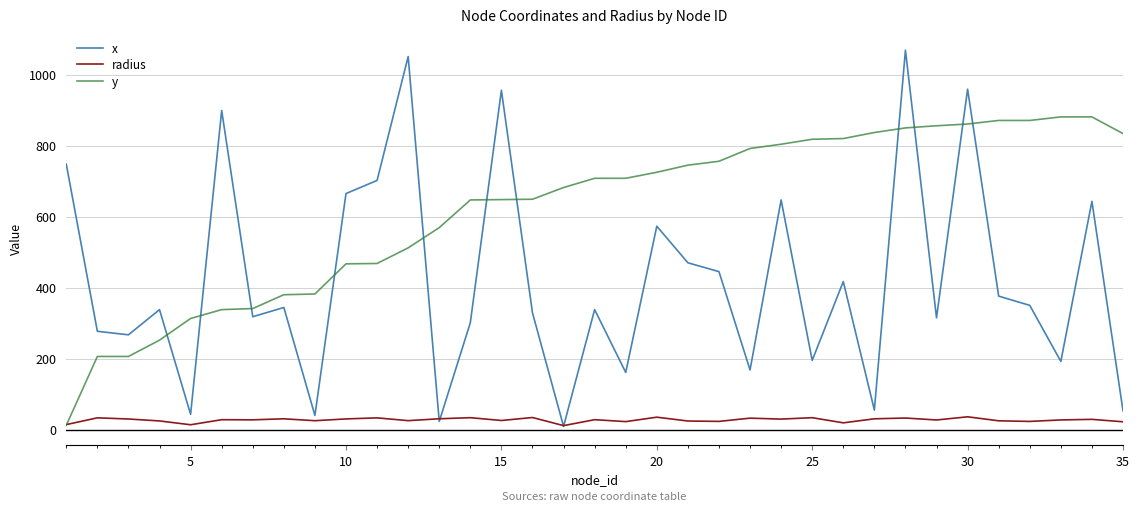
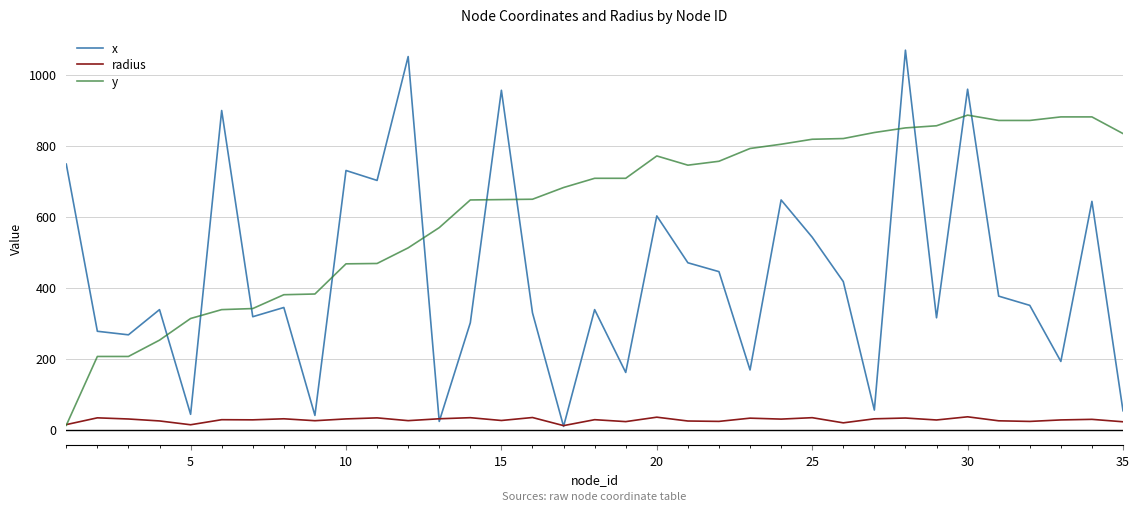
x, 10: 670 -> 730
x, 20: 570 -> 600
y, 20: 730 -> 770
x, 25: 200 -> 540
y, 30: 860 -> 890
